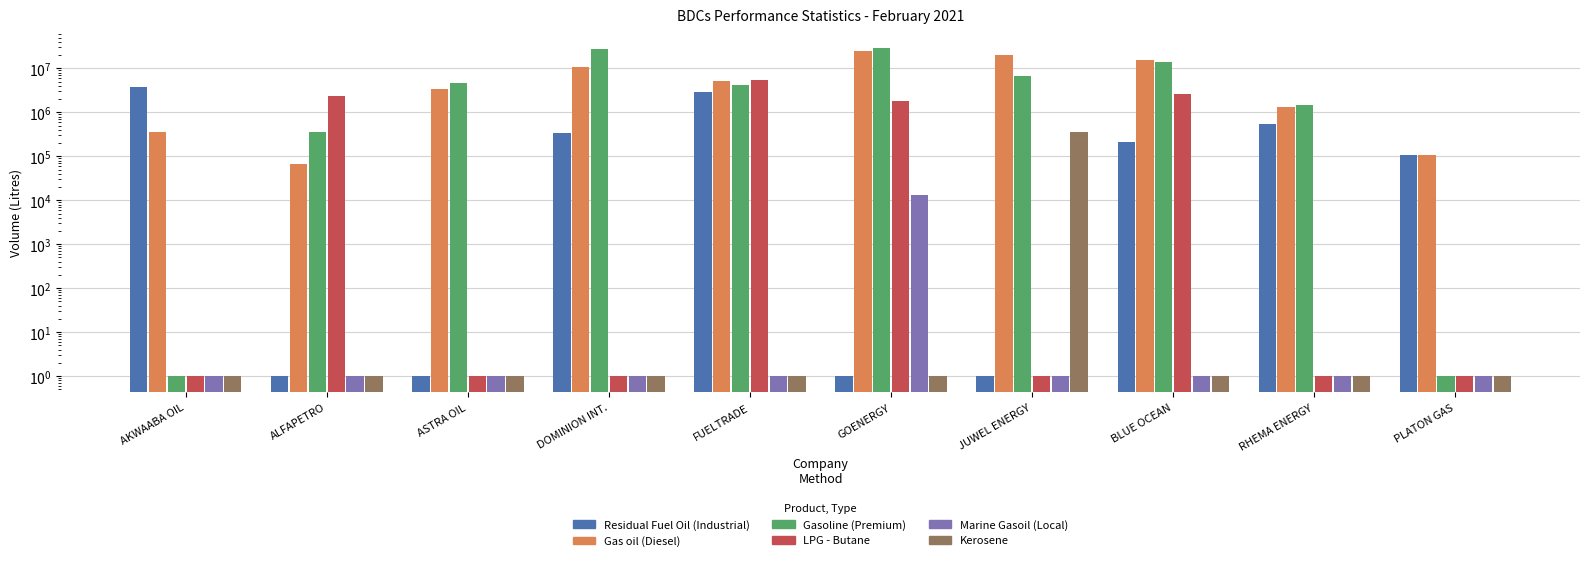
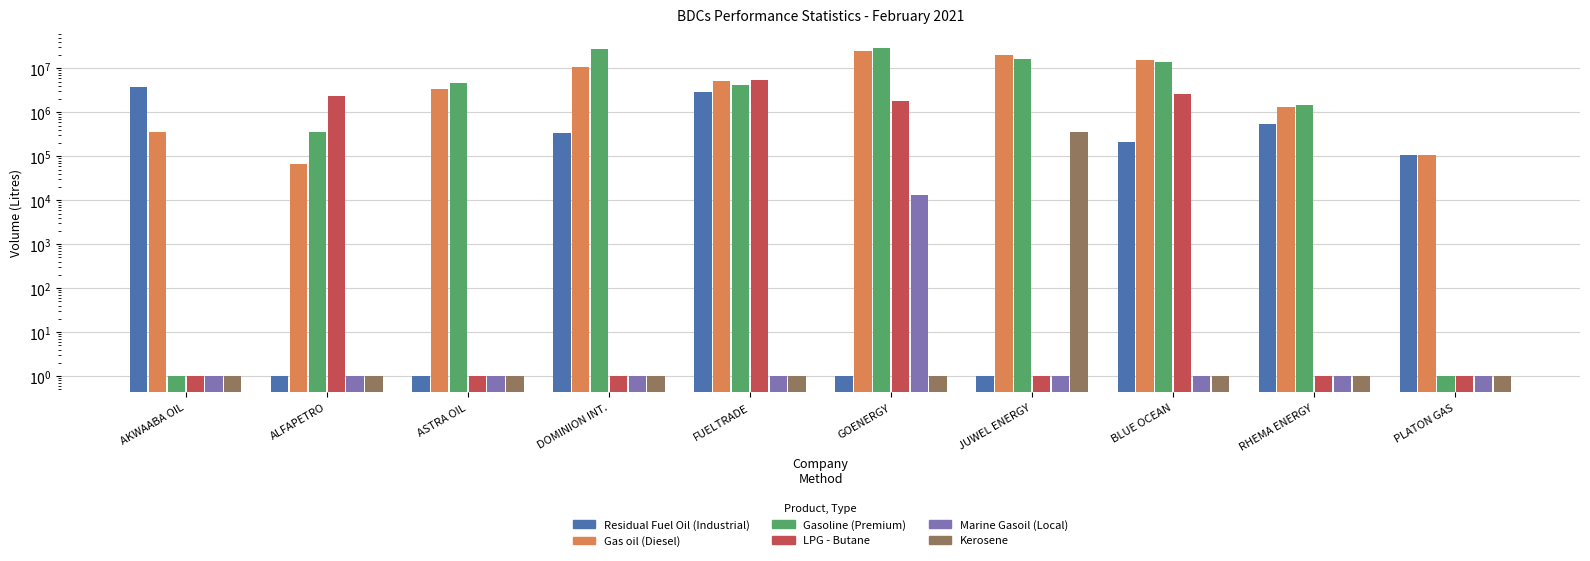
Gasoline (Premium), JUWEL ENERGY: 7000000 -> 16000000
